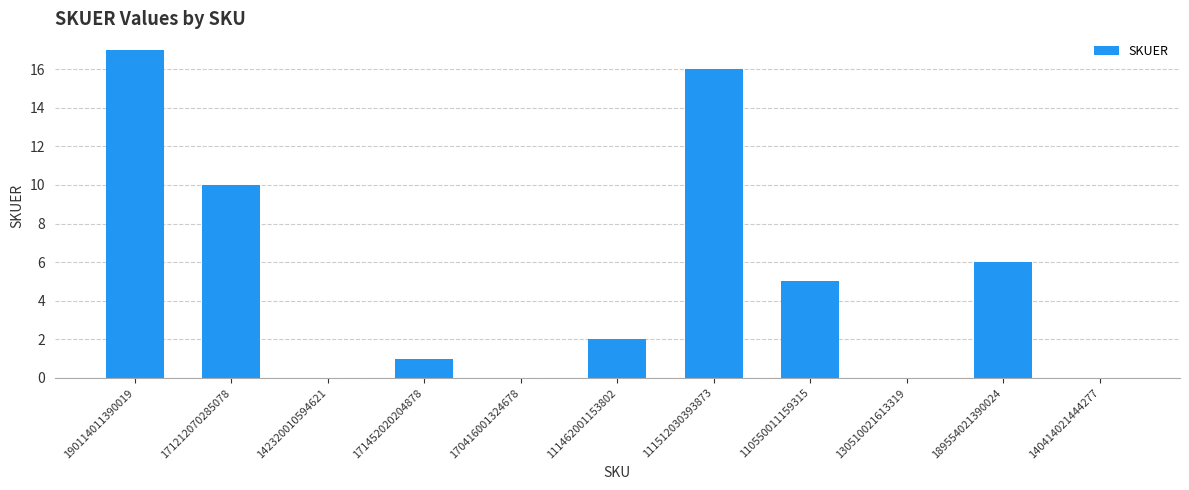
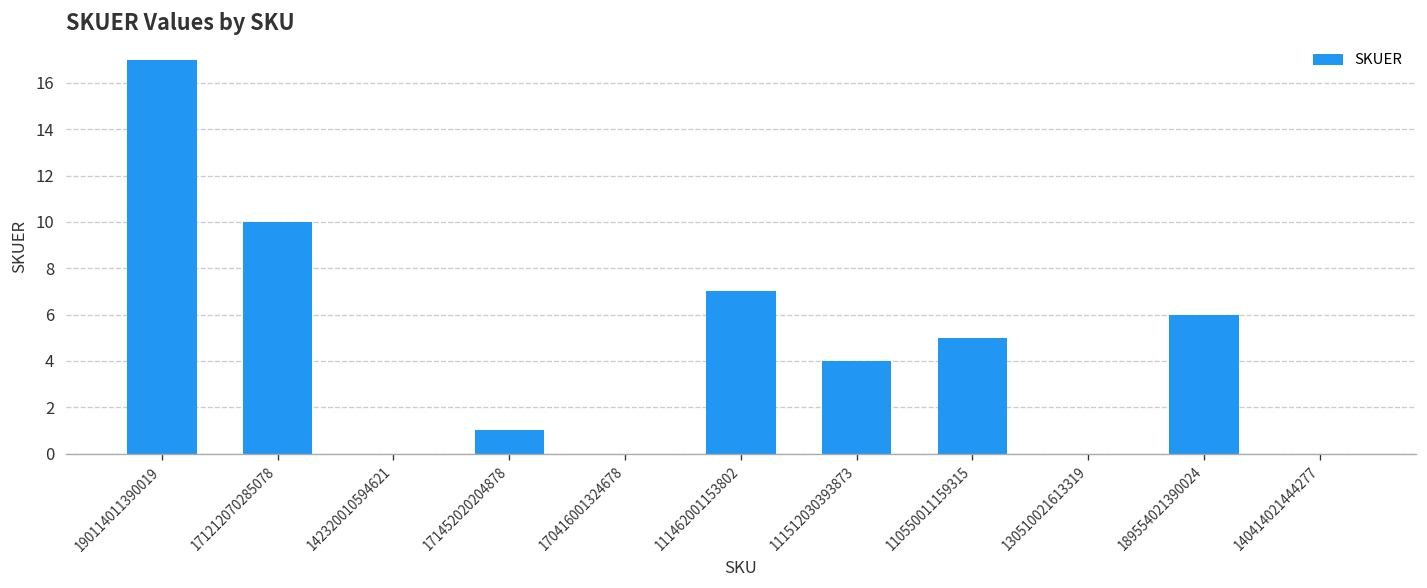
111462001153802: 2 -> 7
111512030393873: 16 -> 4
